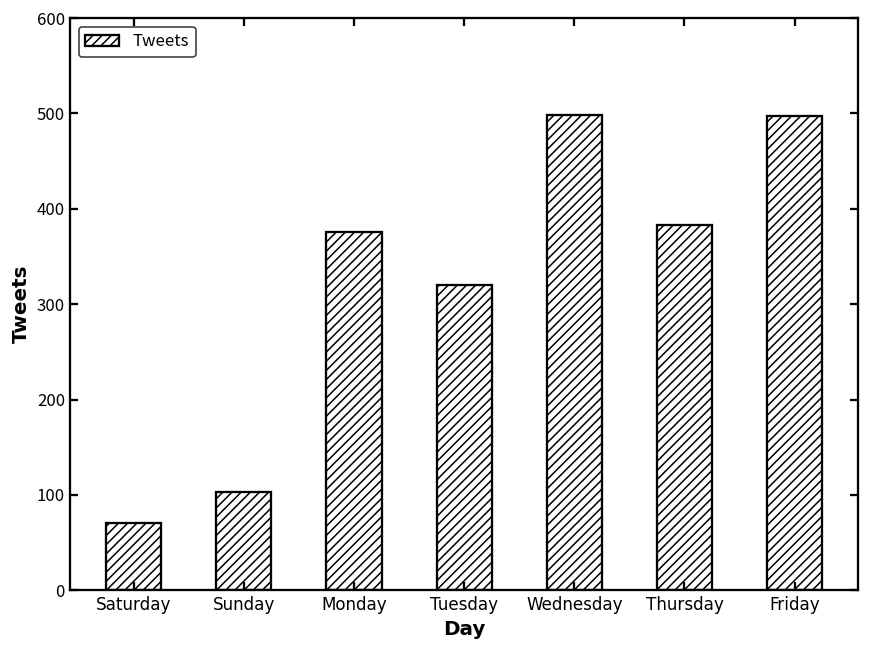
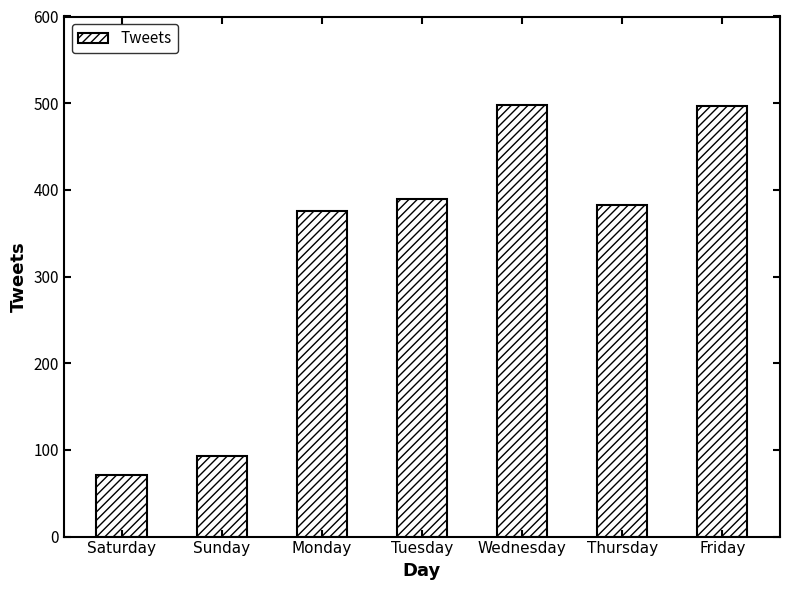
Sunday: 100 -> 90
Tuesday: 320 -> 390
